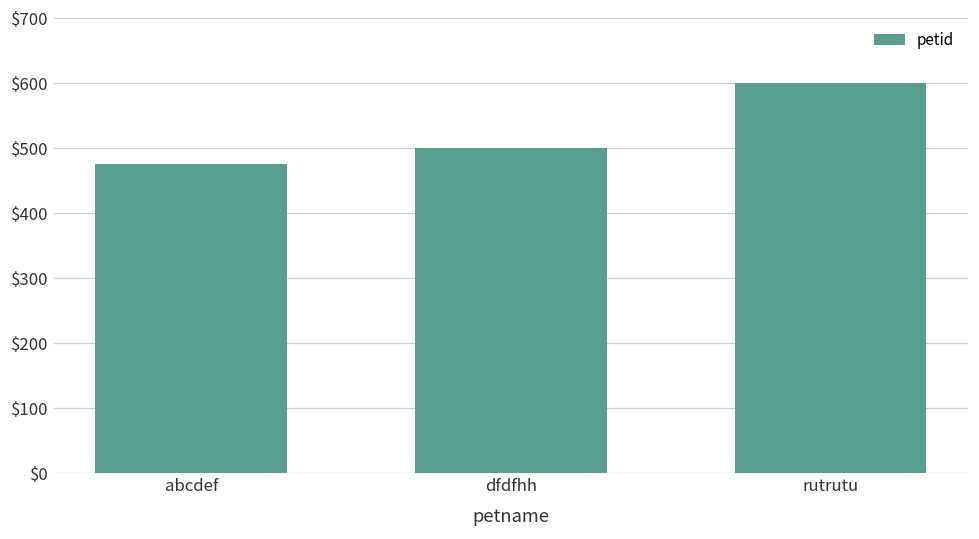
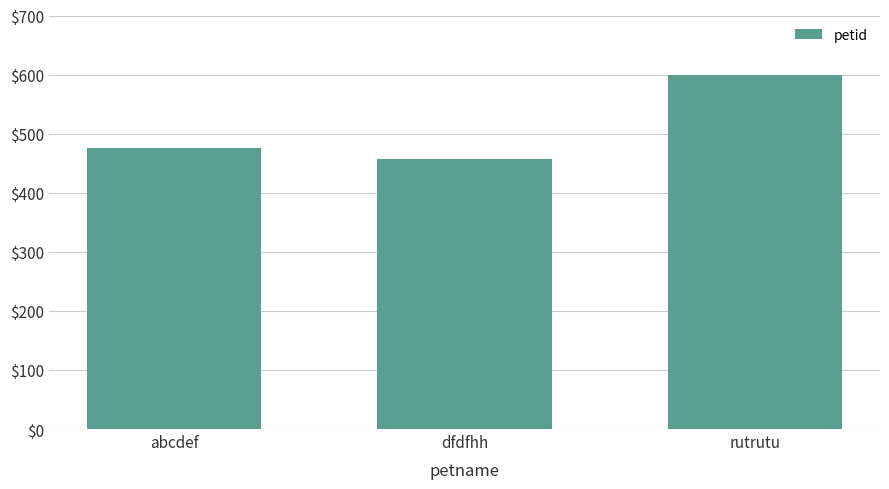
dfdfhh: $500 -> $460
